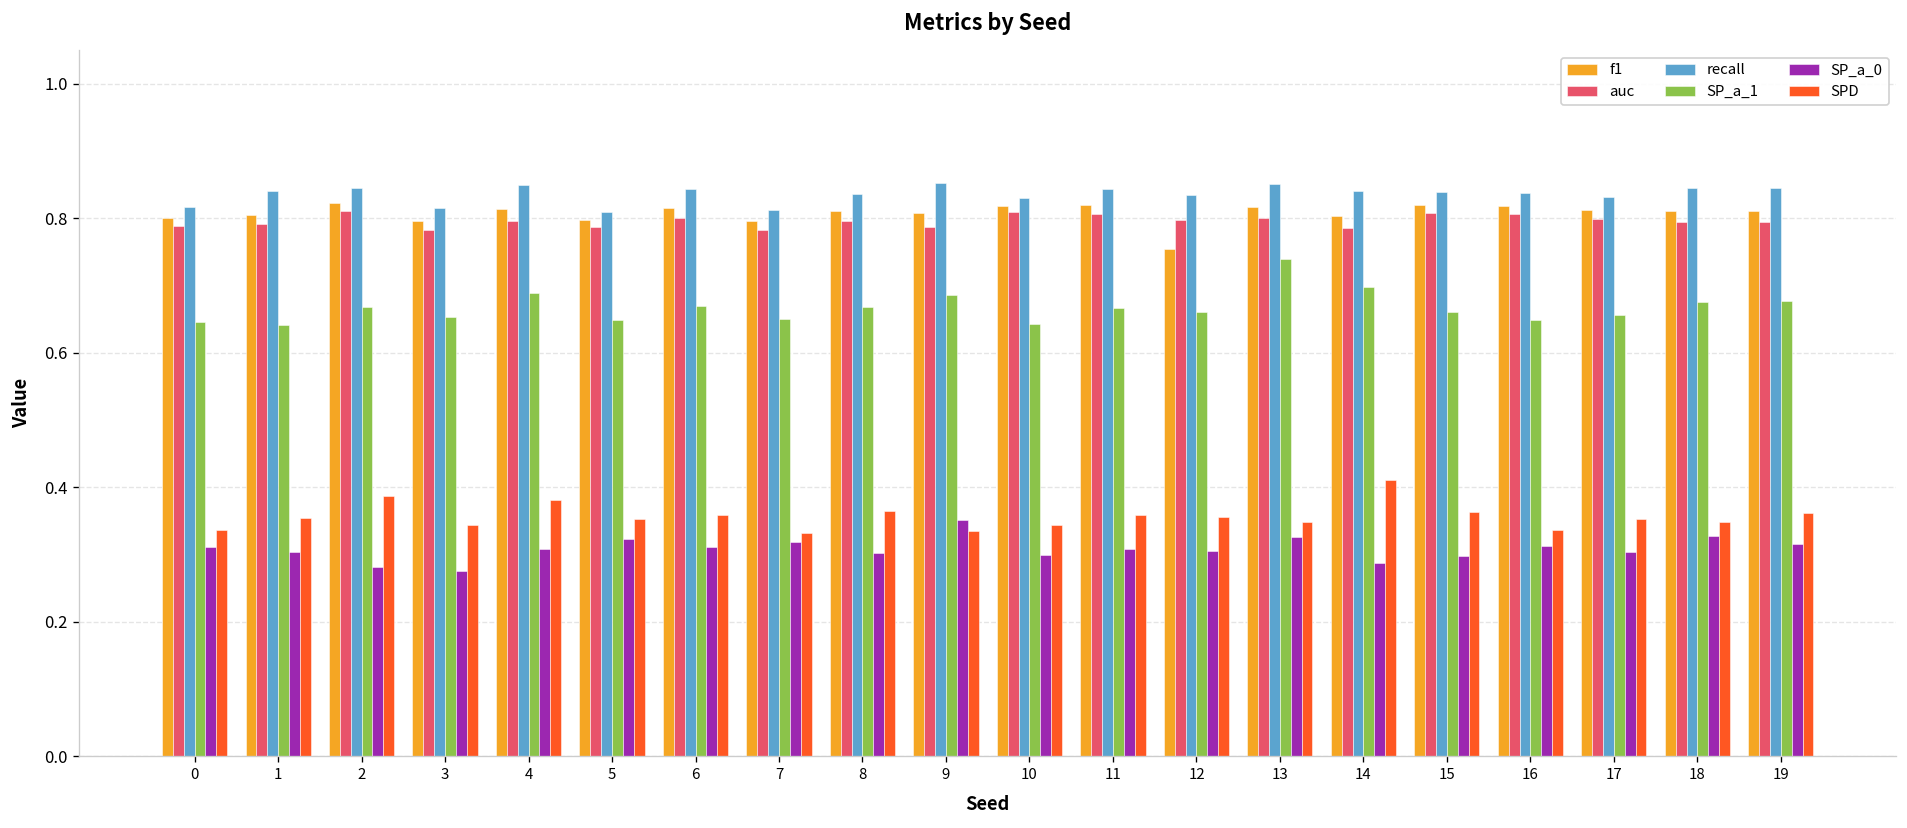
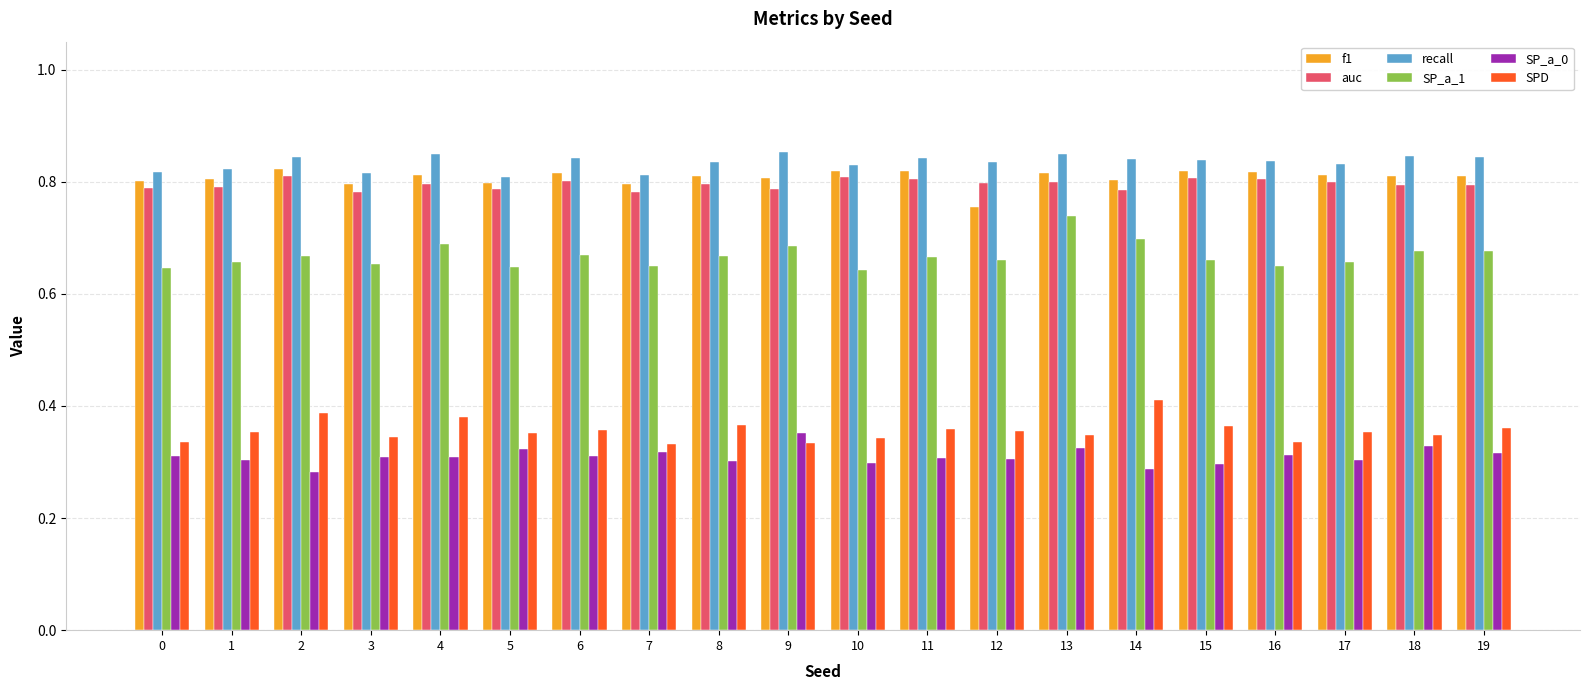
recall, 1: 0.84 -> 0.82
SP_a_1, 1: 0.64 -> 0.66
SP_a_0, 3: 0.28 -> 0.31
